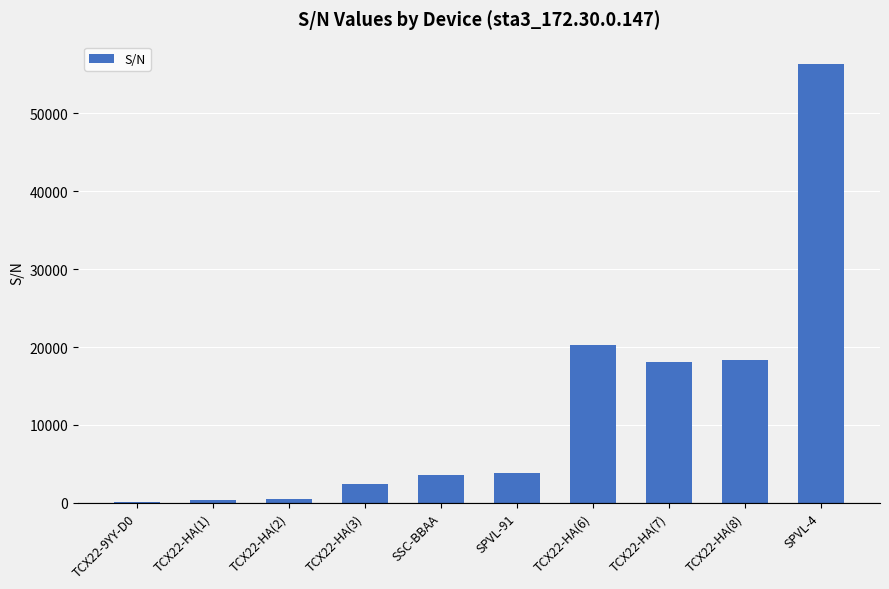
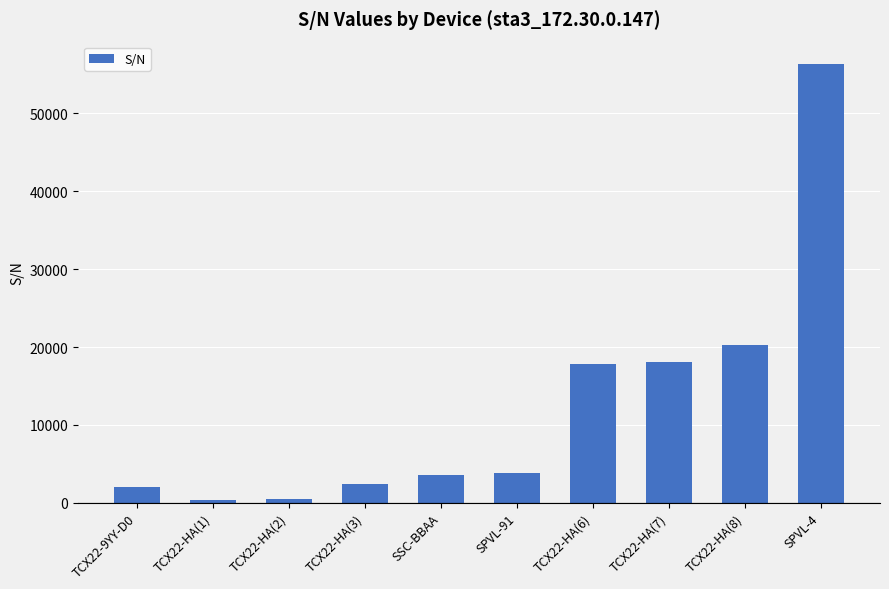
TCX22-9YY-D0: 0 -> 2000
TCX22-HA(6): 20000 -> 18000
TCX22-HA(8): 18000 -> 20000
